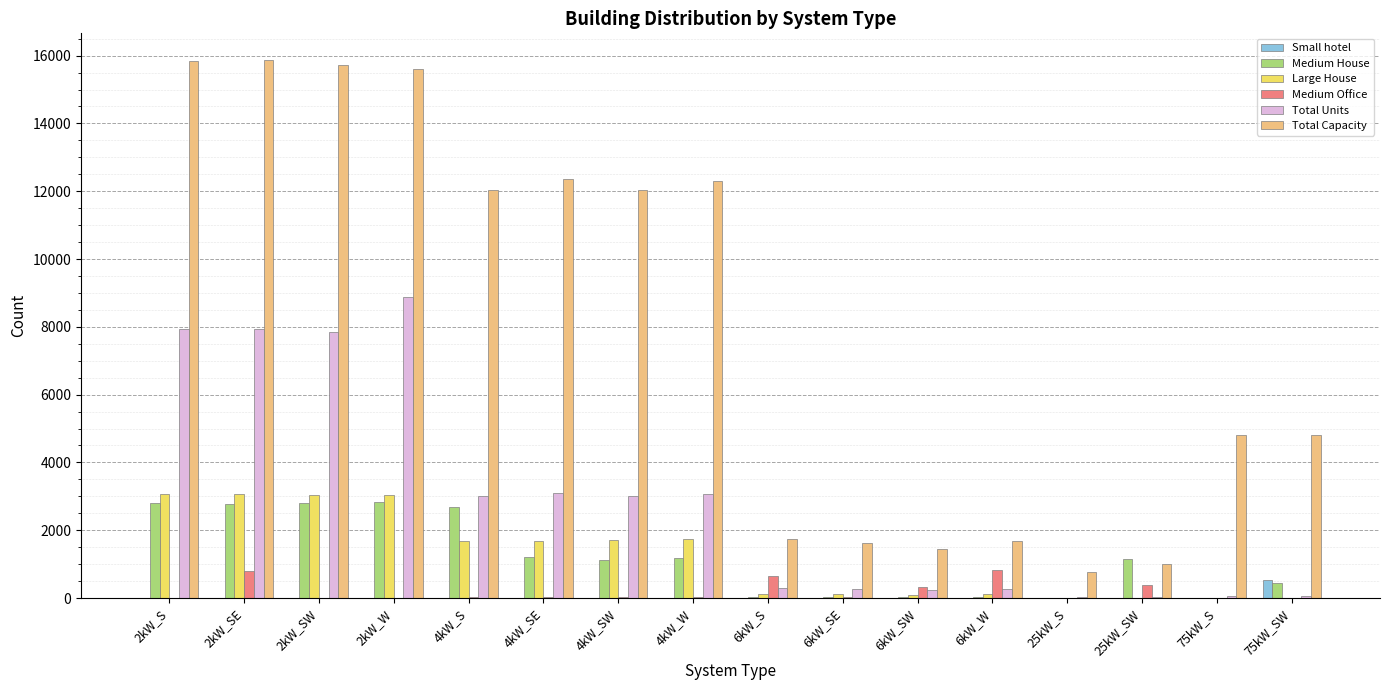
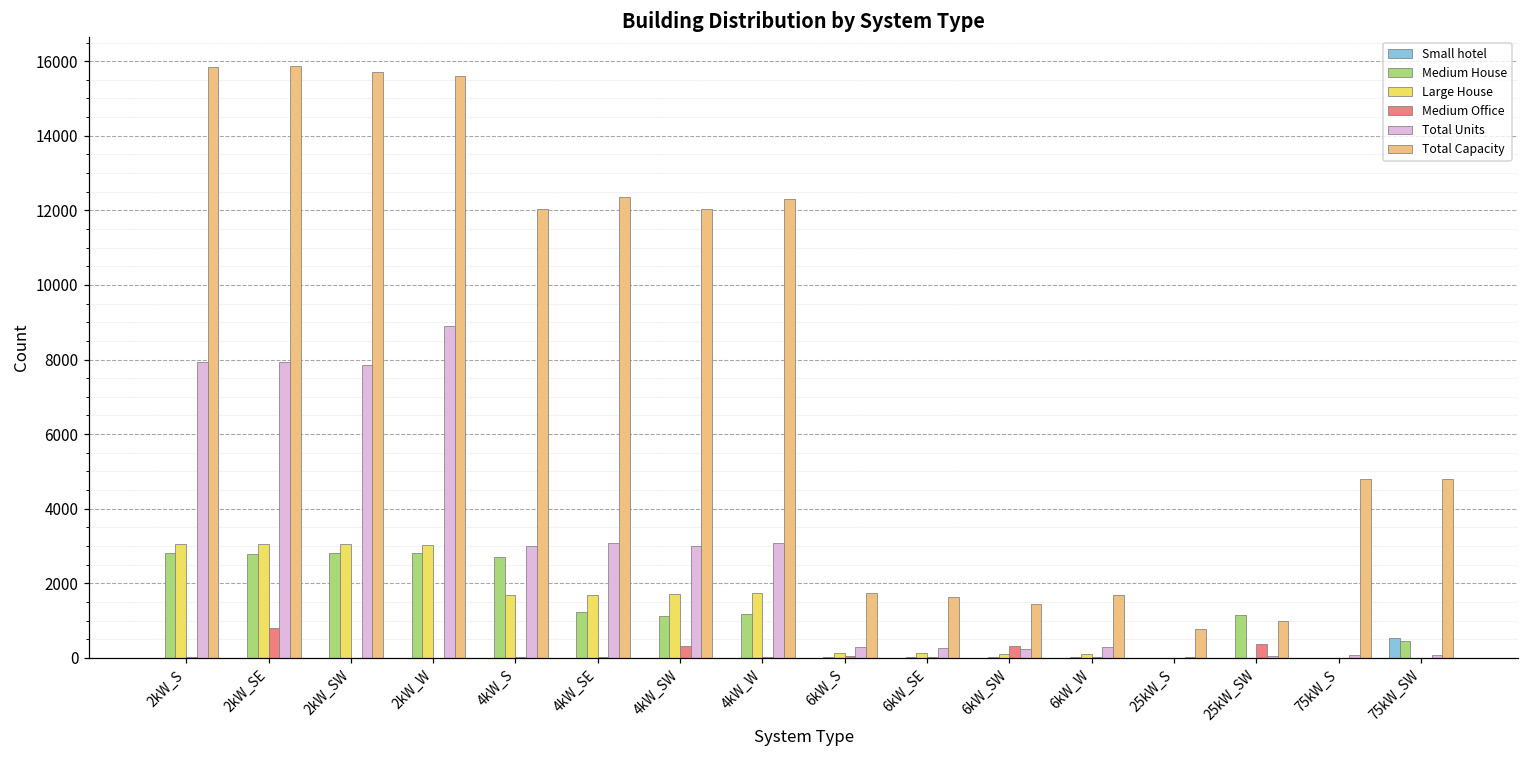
Medium Office, 4kW_SW: 0 -> 300
Medium Office, 6kW_S: 700 -> 0
Medium Office, 6kW_W: 800 -> 0
